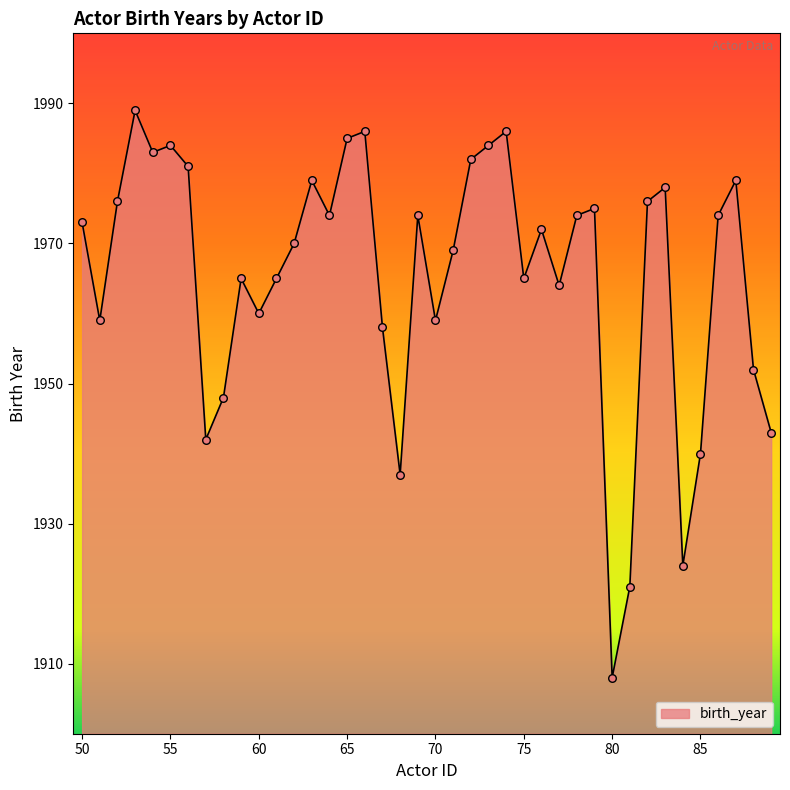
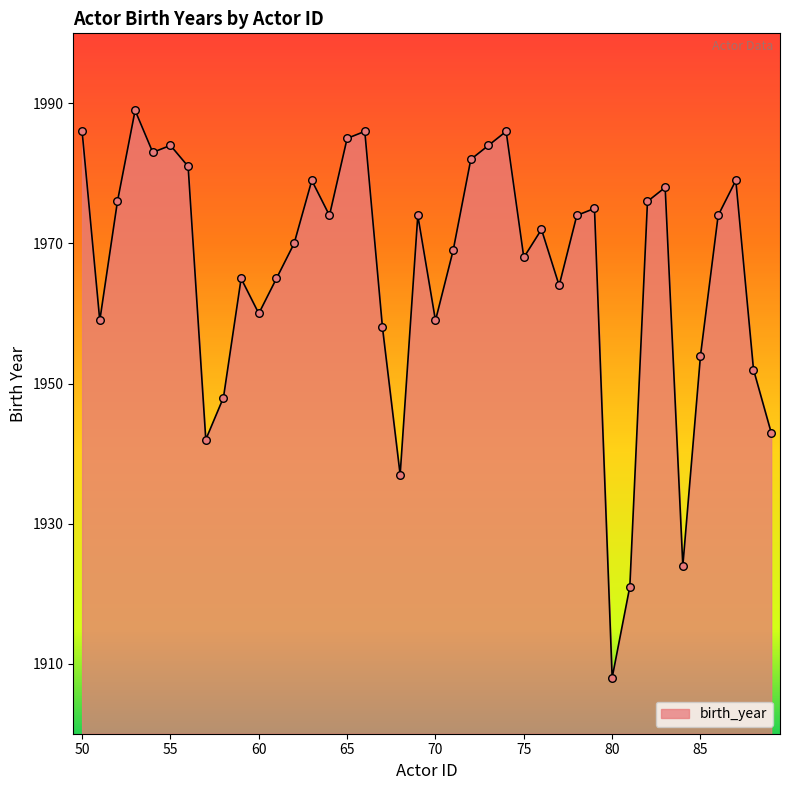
50: 1973 -> 1986
75: 1965 -> 1968
85: 1940 -> 1954
